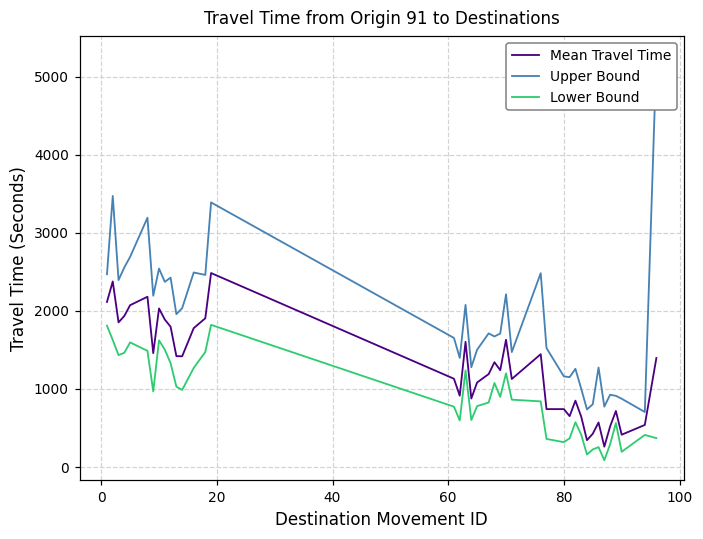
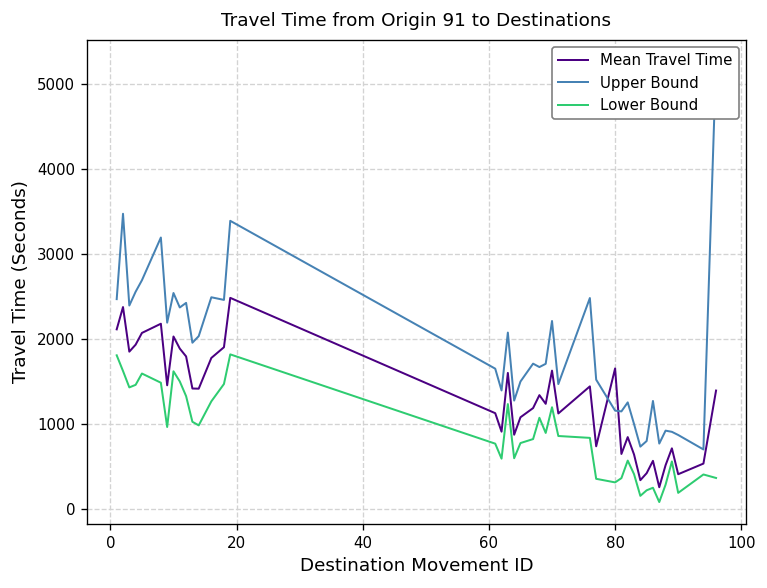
Mean Travel Time, 80: 700 -> 1700
